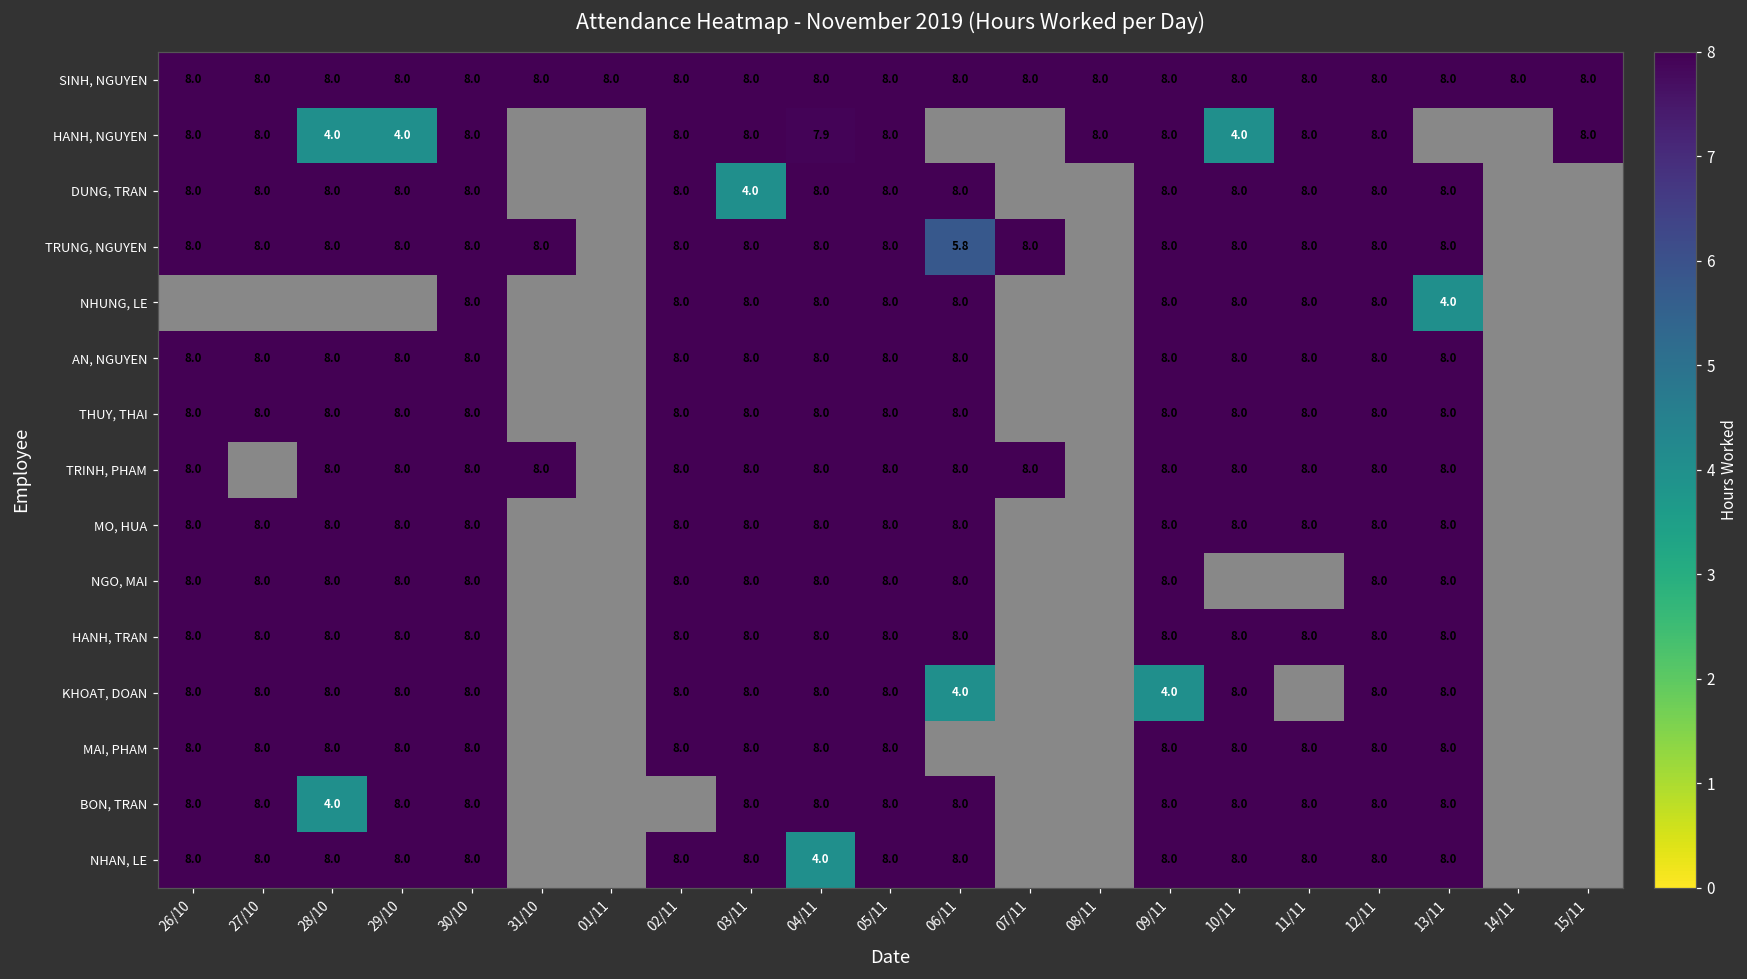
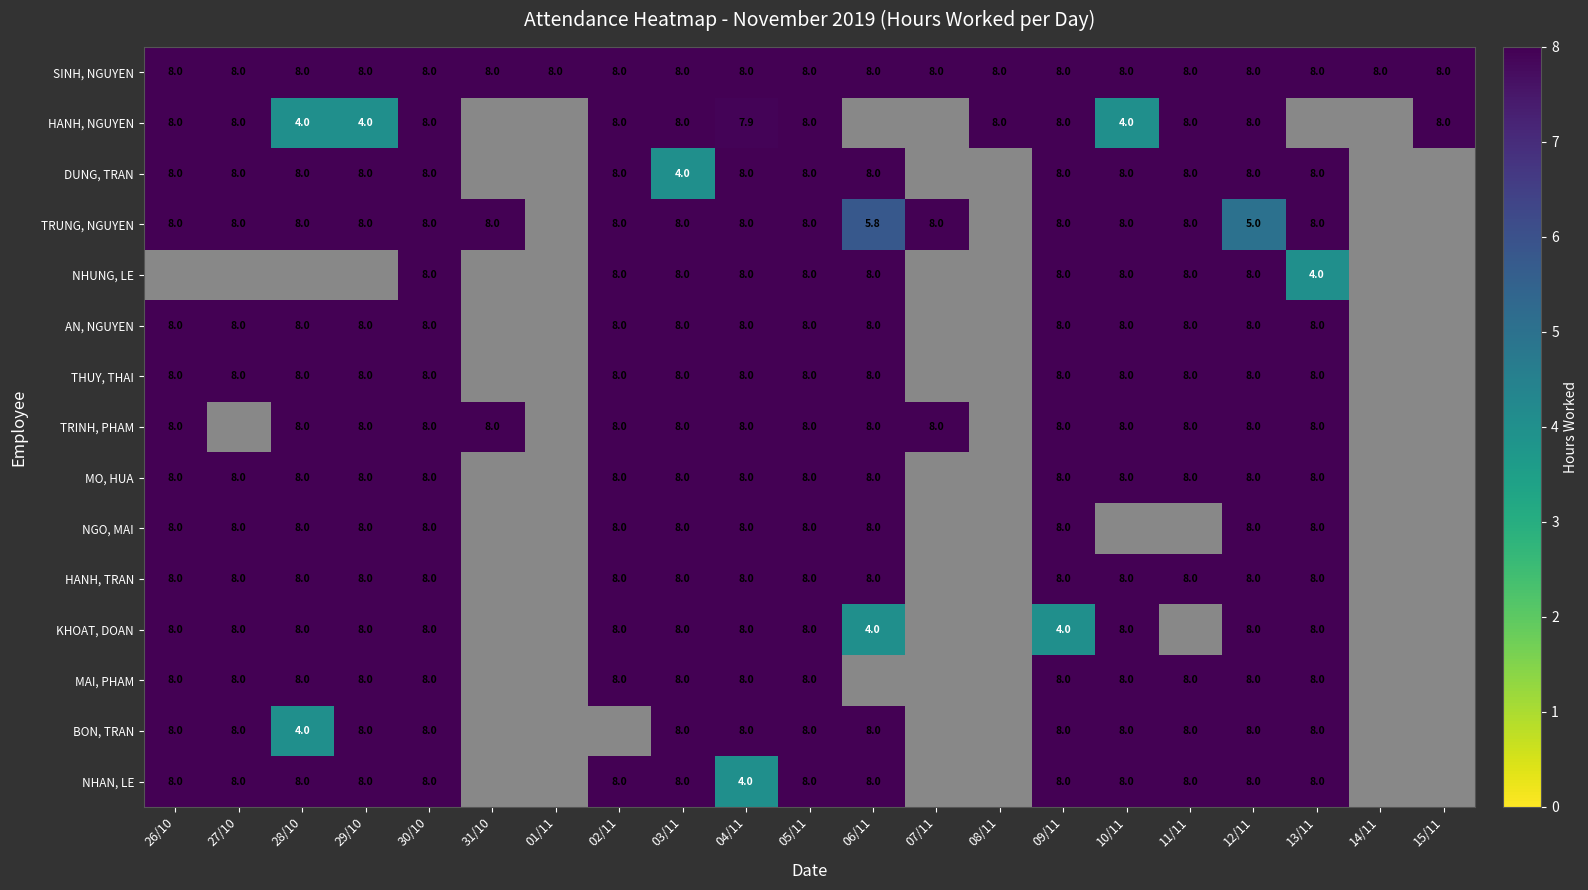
TRUNG, NGUYEN, 12/11: 8.0 -> 5.0
